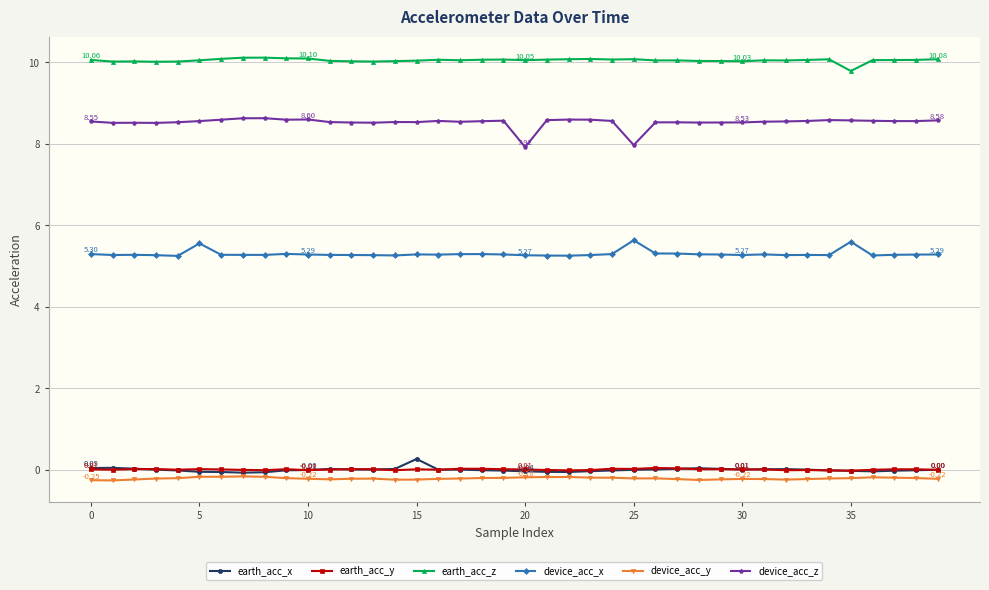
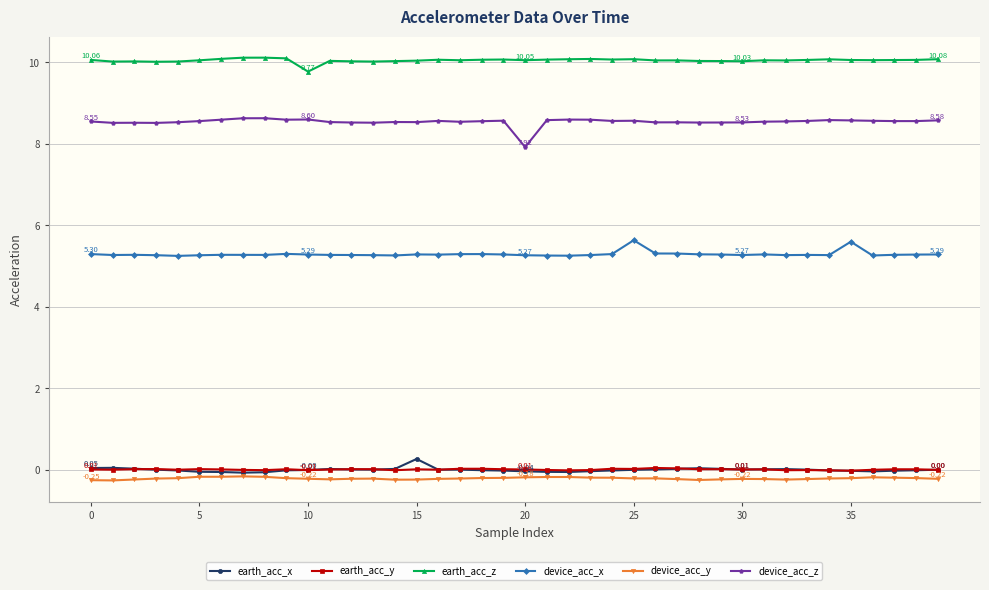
device_acc_x, 5: 5.6 -> 5.3
earth_acc_z, 10: 10.10 -> 9.77
device_acc_z, 25: 8.0 -> 8.6
earth_acc_z, 35: 9.8 -> 10.1
